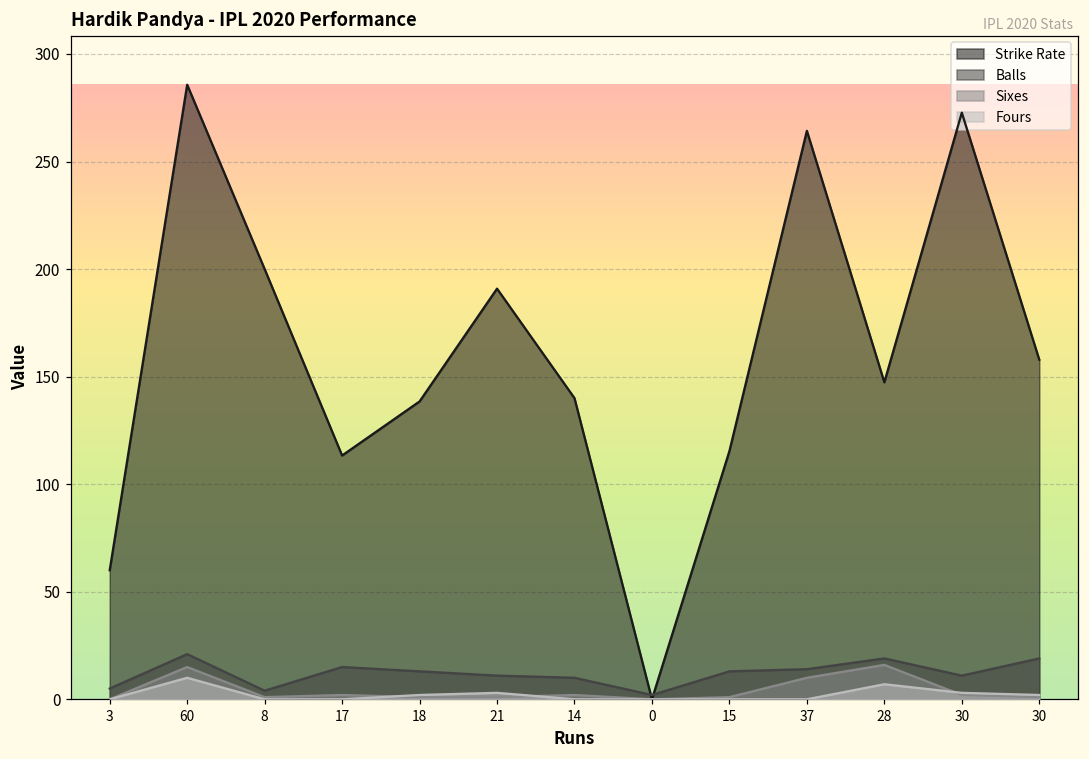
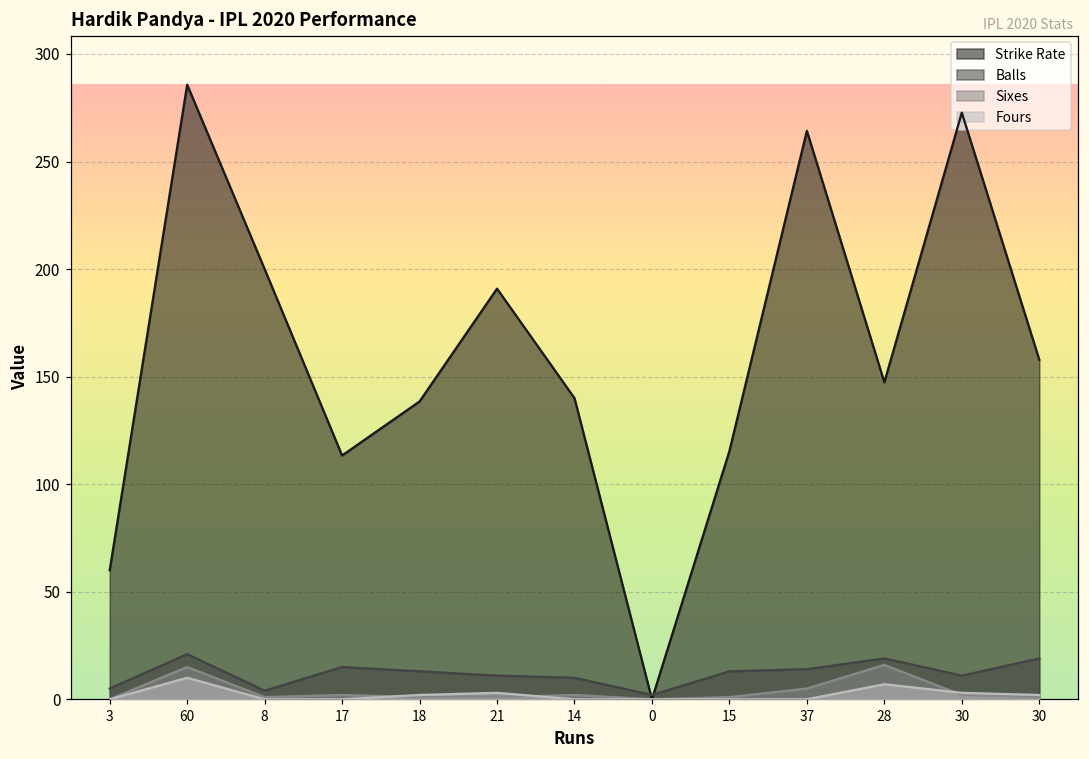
Sixes, 37: 10 -> 5
